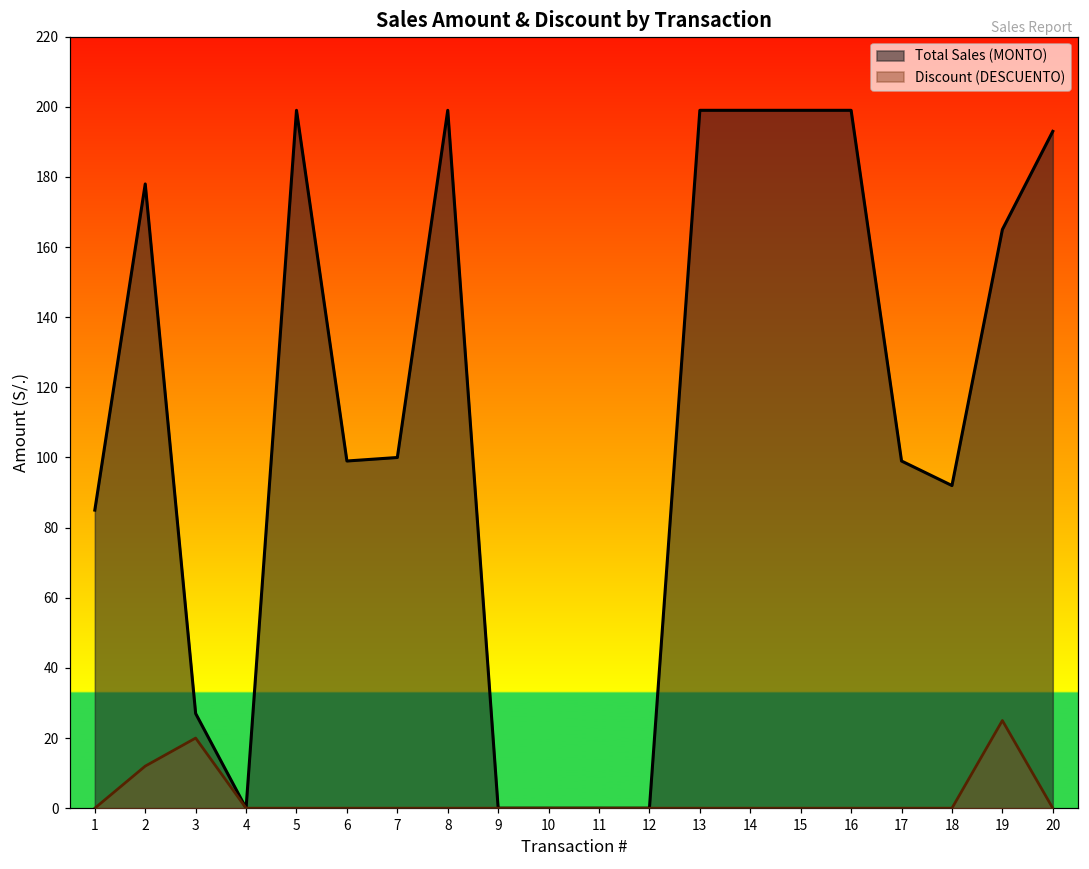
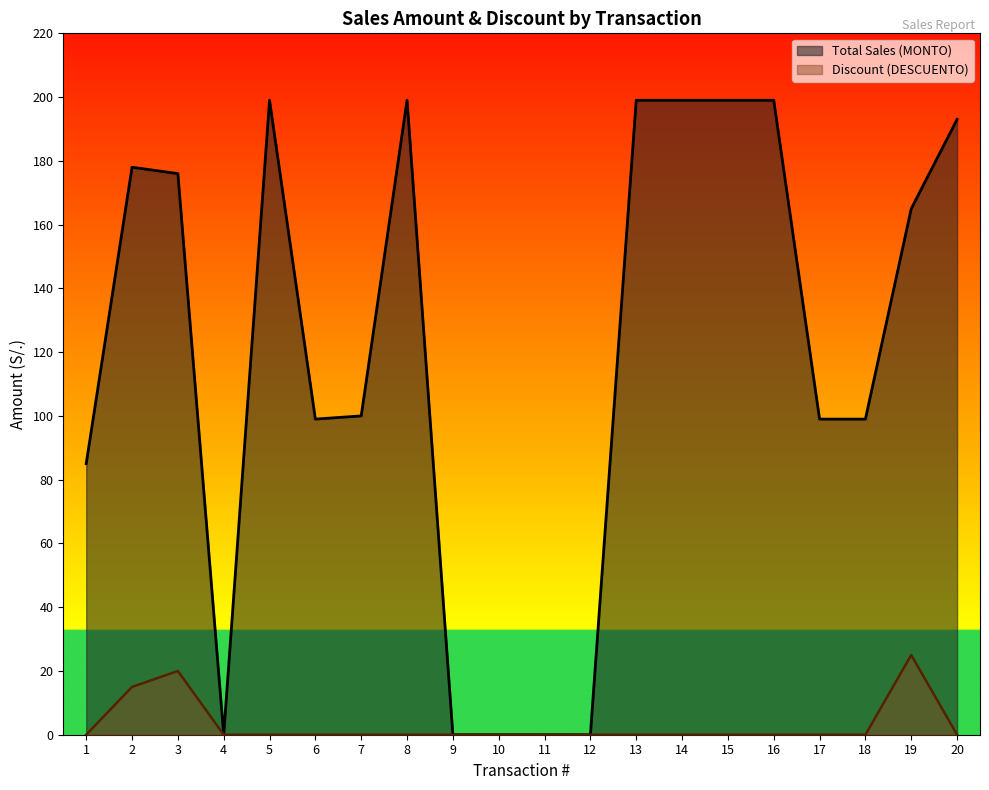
Discount (DESCUENTO), 2: 12 -> 15
Total Sales (MONTO), 3: 27 -> 176
Total Sales (MONTO), 18: 92 -> 99
